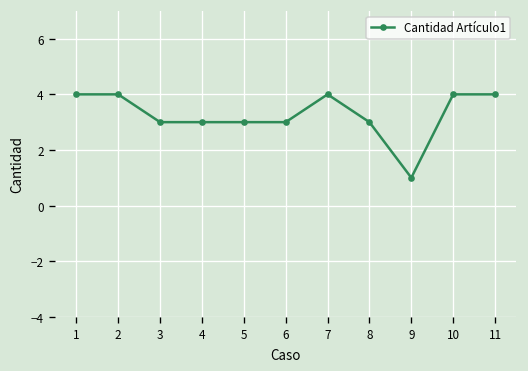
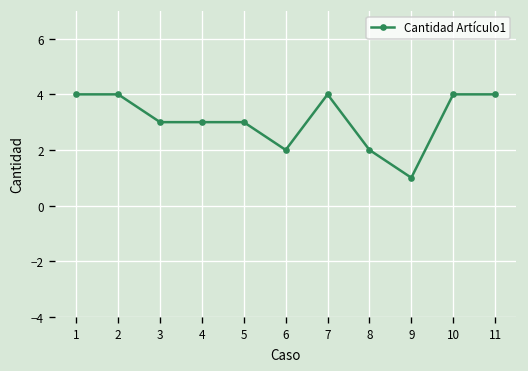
6: 3 -> 2
8: 3 -> 2
